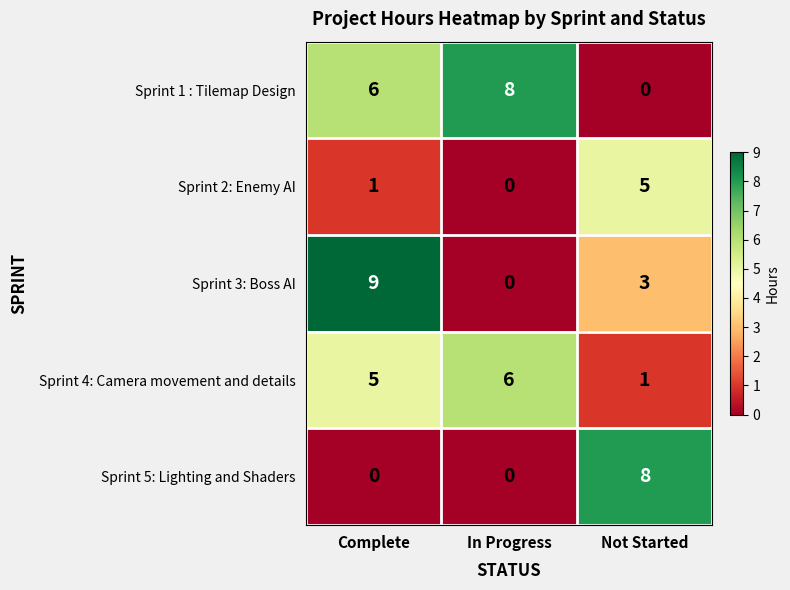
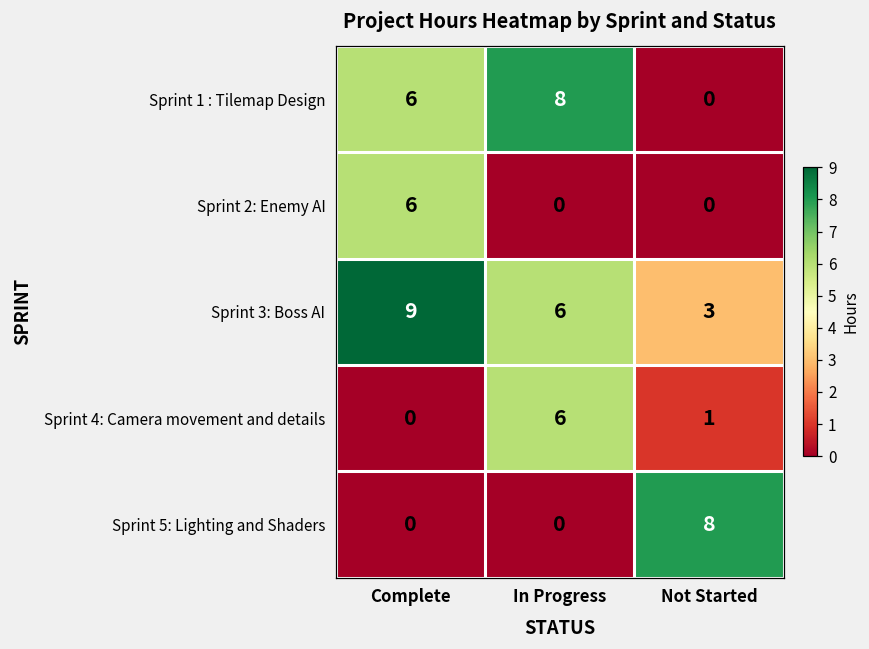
Sprint 2: Enemy AI, Complete: 1 -> 6
Sprint 2: Enemy AI, Not Started: 5 -> 0
Sprint 3: Boss AI, In Progress: 0 -> 6
Sprint 4: Camera movement and details, Complete: 5 -> 0
